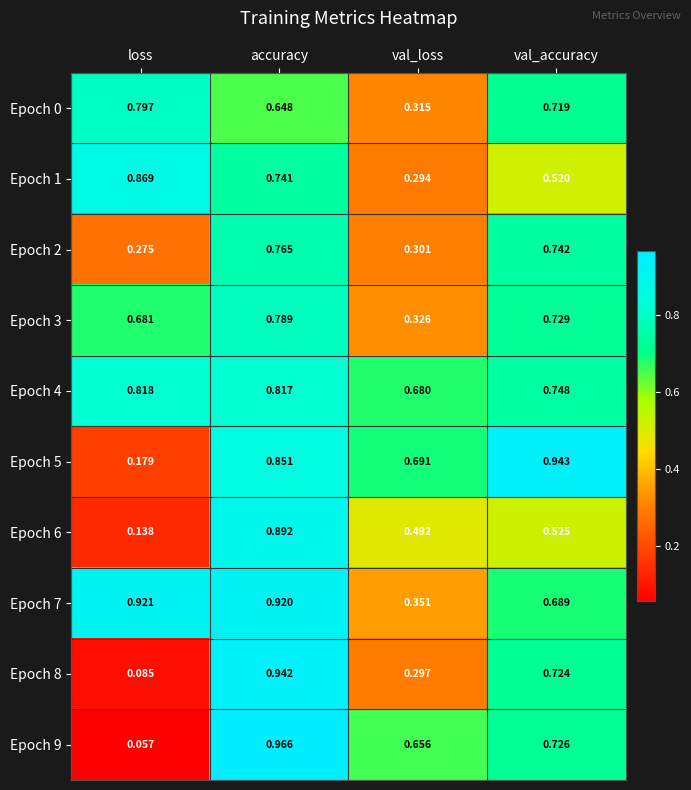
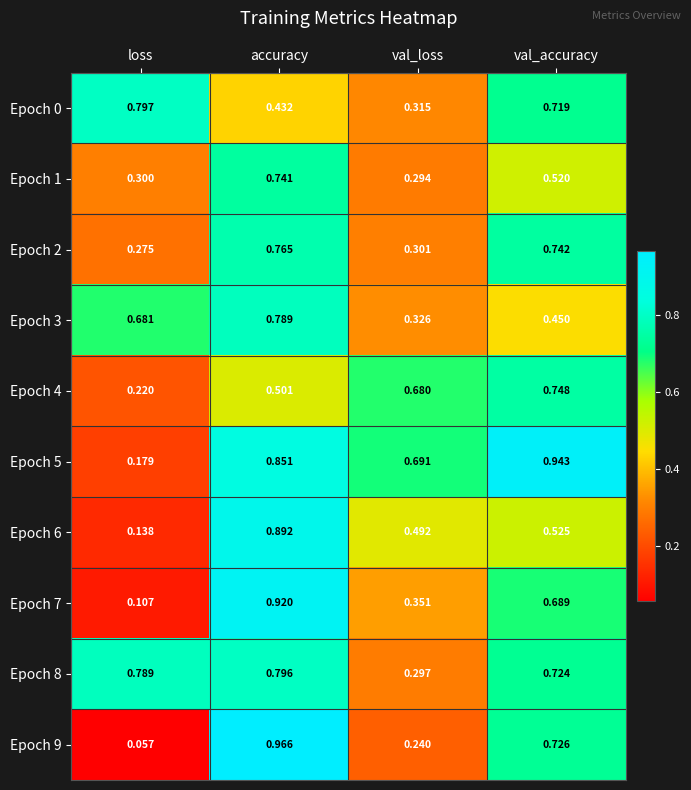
Epoch 0, accuracy: 0.648 -> 0.432
Epoch 1, loss: 0.869 -> 0.300
Epoch 3, val_accuracy: 0.729 -> 0.450
Epoch 4, loss: 0.818 -> 0.220
Epoch 4, accuracy: 0.817 -> 0.501
Epoch 7, loss: 0.921 -> 0.107
Epoch 8, loss: 0.085 -> 0.789
Epoch 8, accuracy: 0.942 -> 0.796
Epoch 9, val_loss: 0.656 -> 0.240
